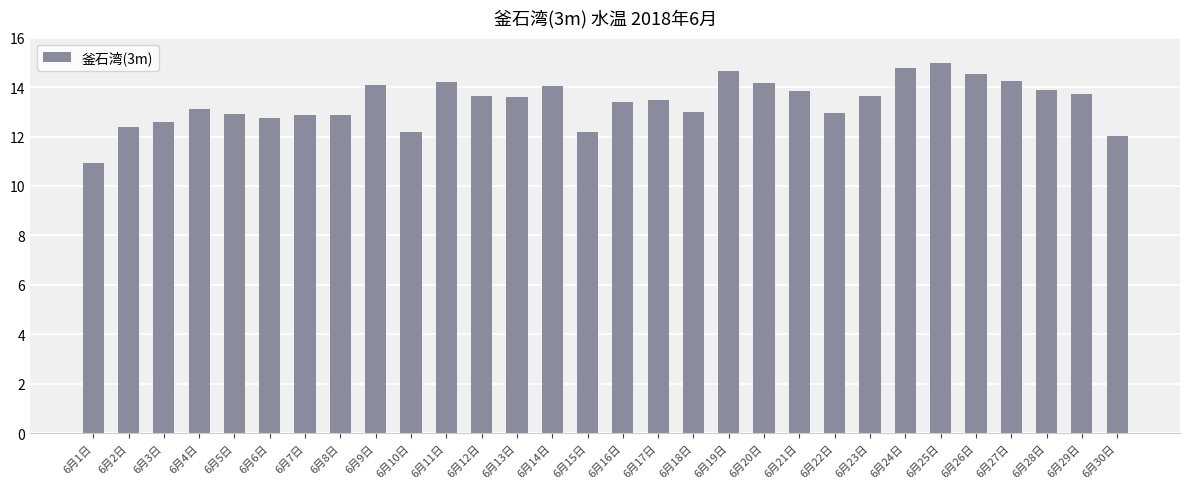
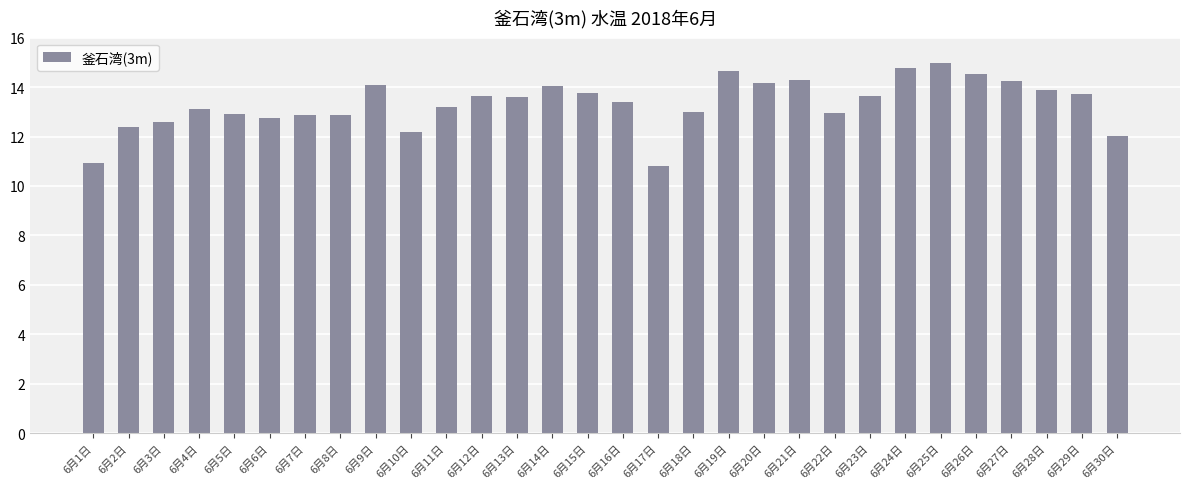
6月11日: 14.2 -> 13.2
6月15日: 12.2 -> 13.8
6月17日: 13.5 -> 10.8
6月21日: 13.8 -> 14.3
